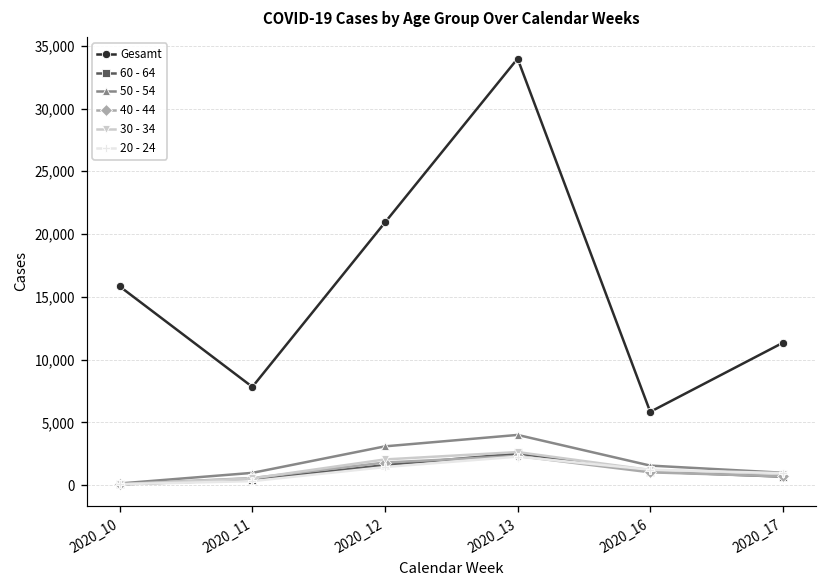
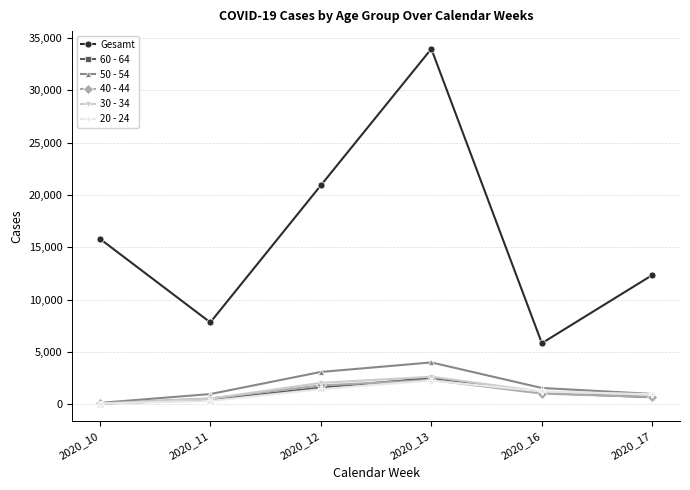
Gesamt, 2020_17: 11,300 -> 12,400
